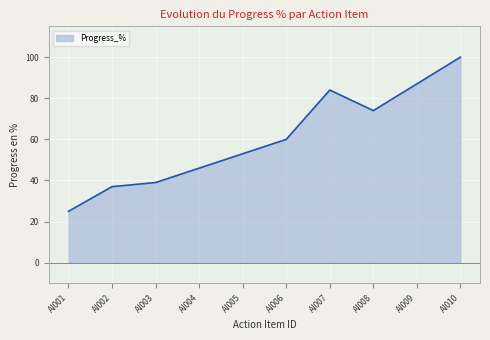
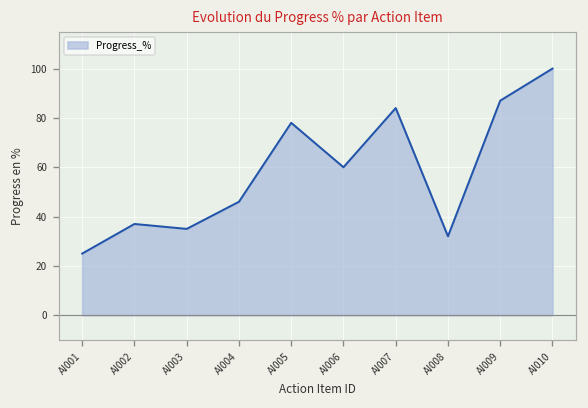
AI003: 39 -> 35
AI005: 53 -> 78
AI008: 74 -> 32
